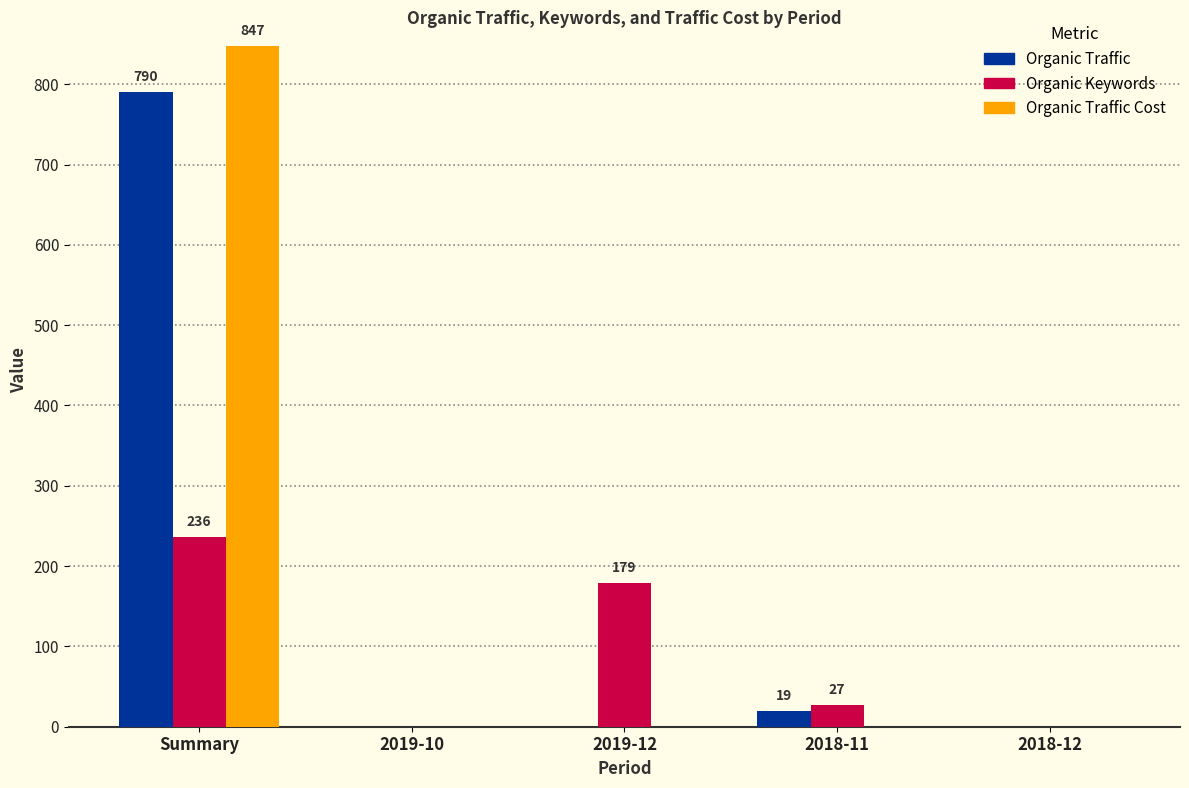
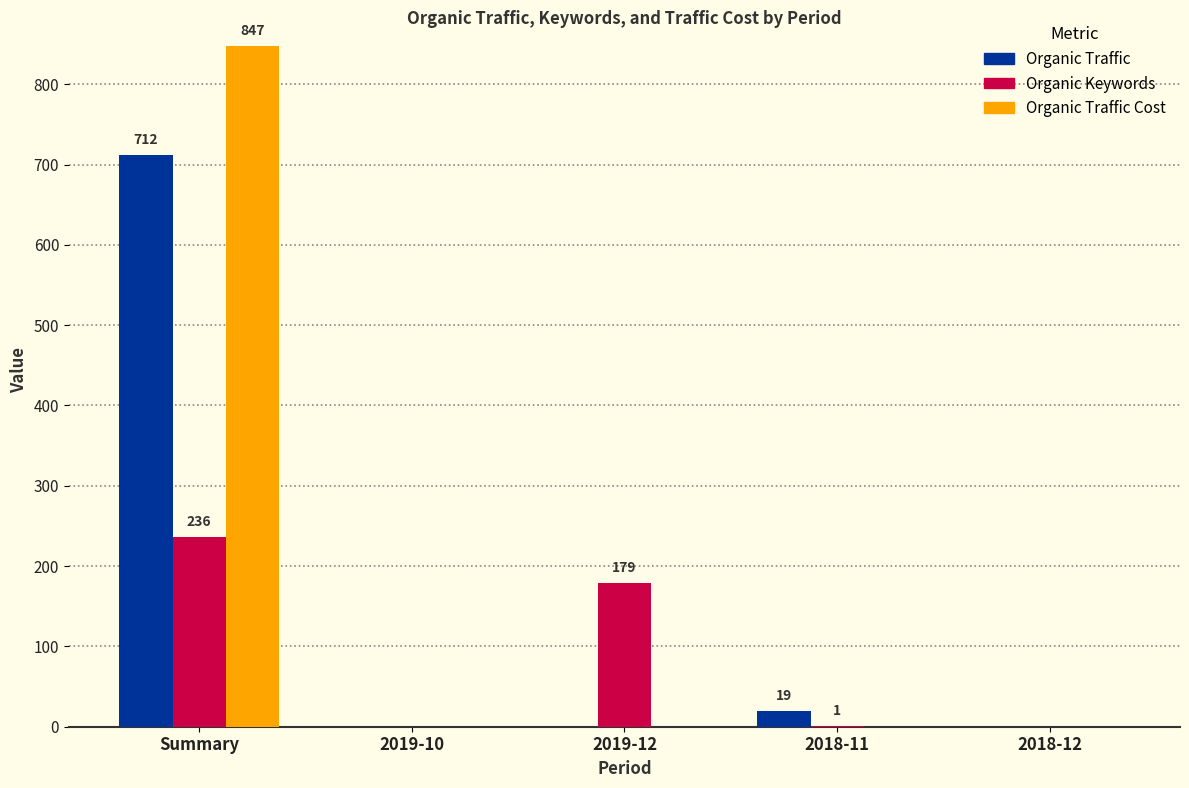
Organic Traffic, Summary: 790 -> 712
Organic Keywords, 2018-11: 27 -> 1
